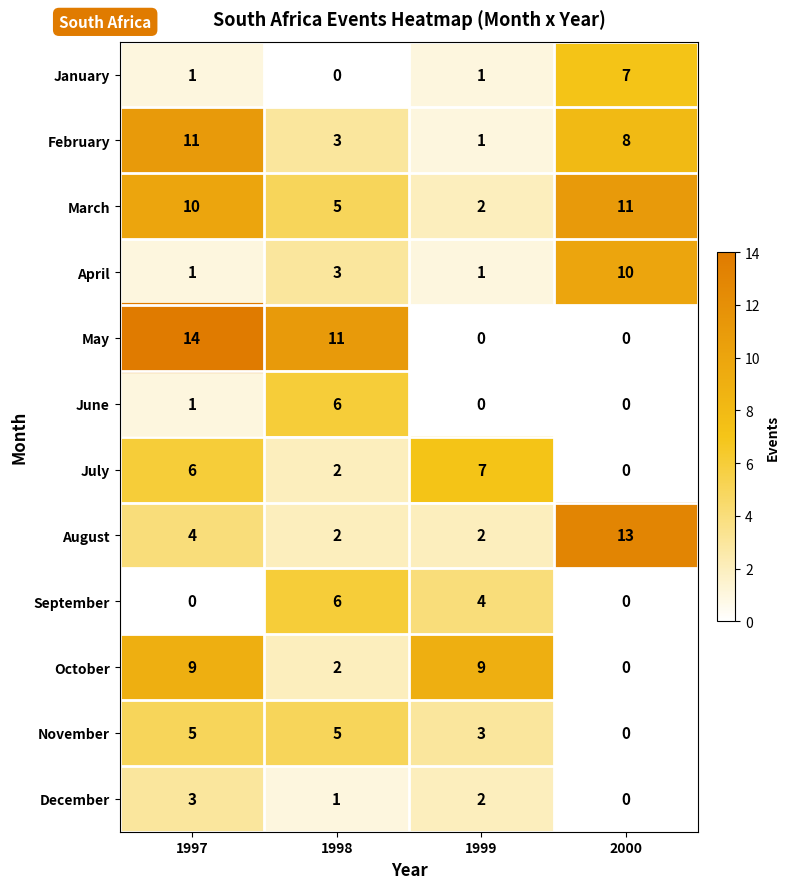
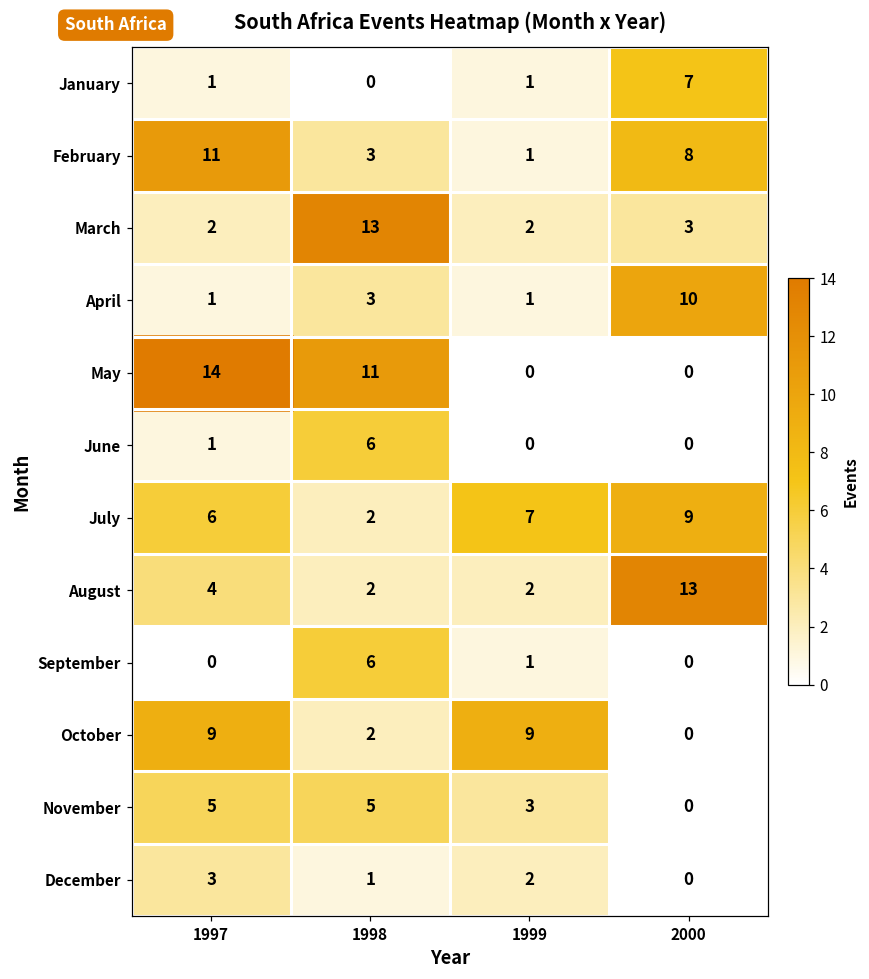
March, 1997: 10 -> 2
March, 1998: 5 -> 13
March, 2000: 11 -> 3
July, 2000: 0 -> 9
September, 1999: 4 -> 1
